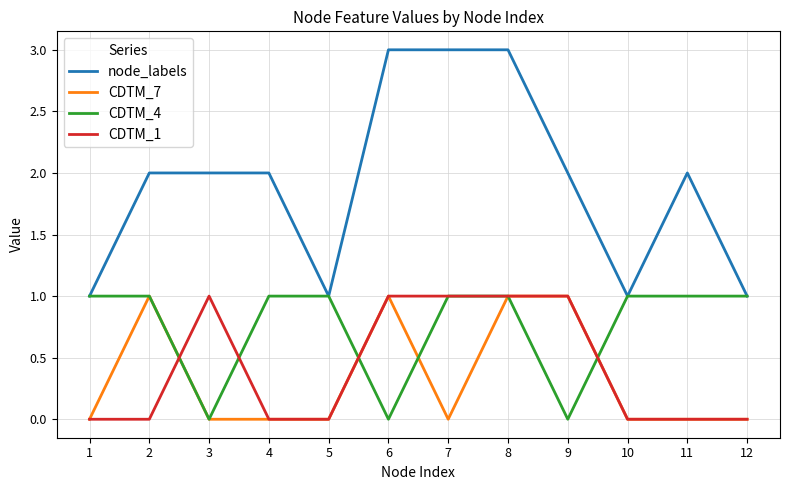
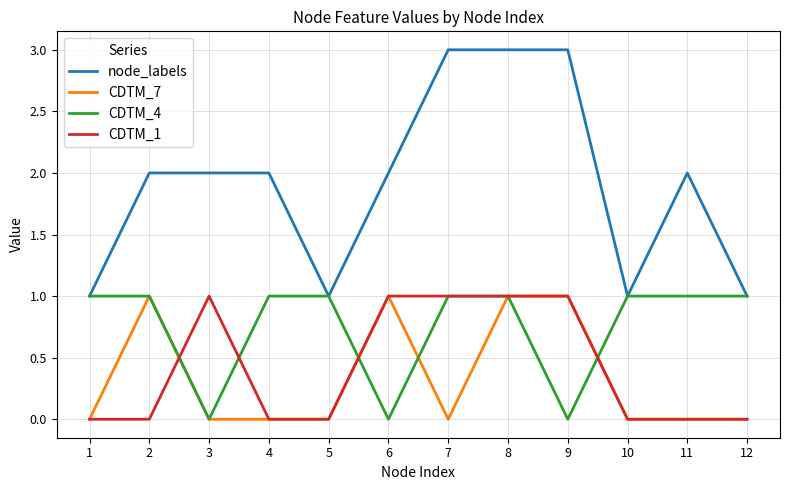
node_labels, 6: 3 -> 2
node_labels, 9: 2 -> 3
